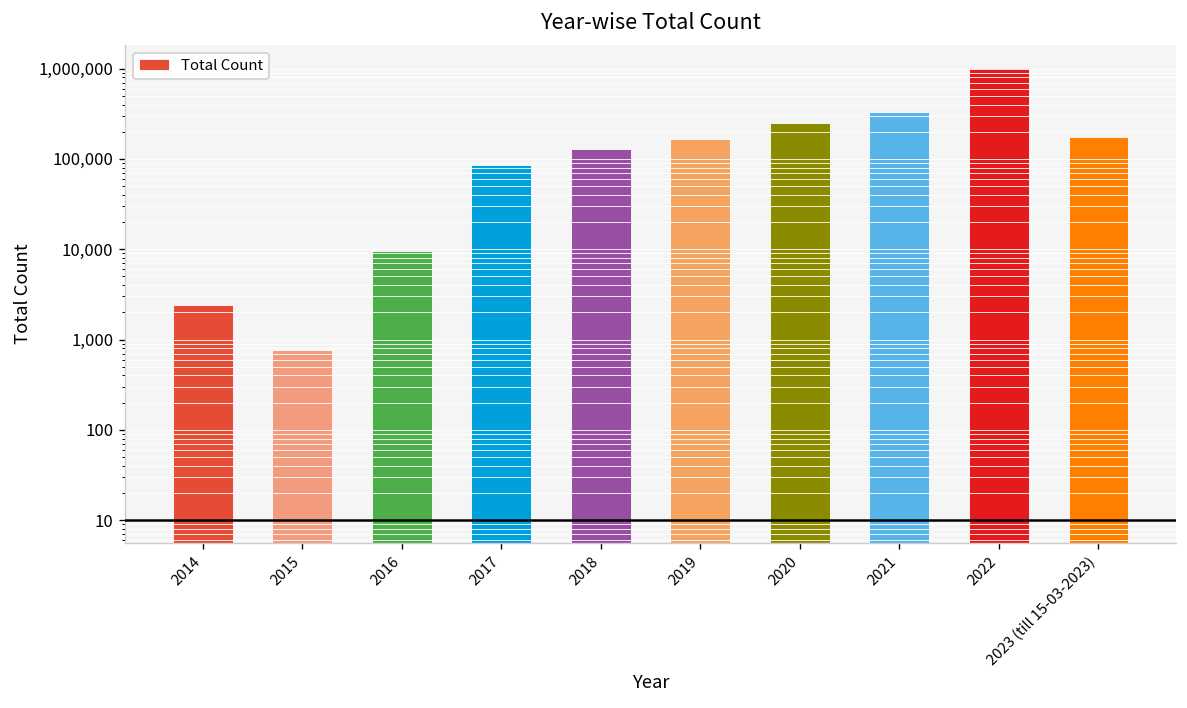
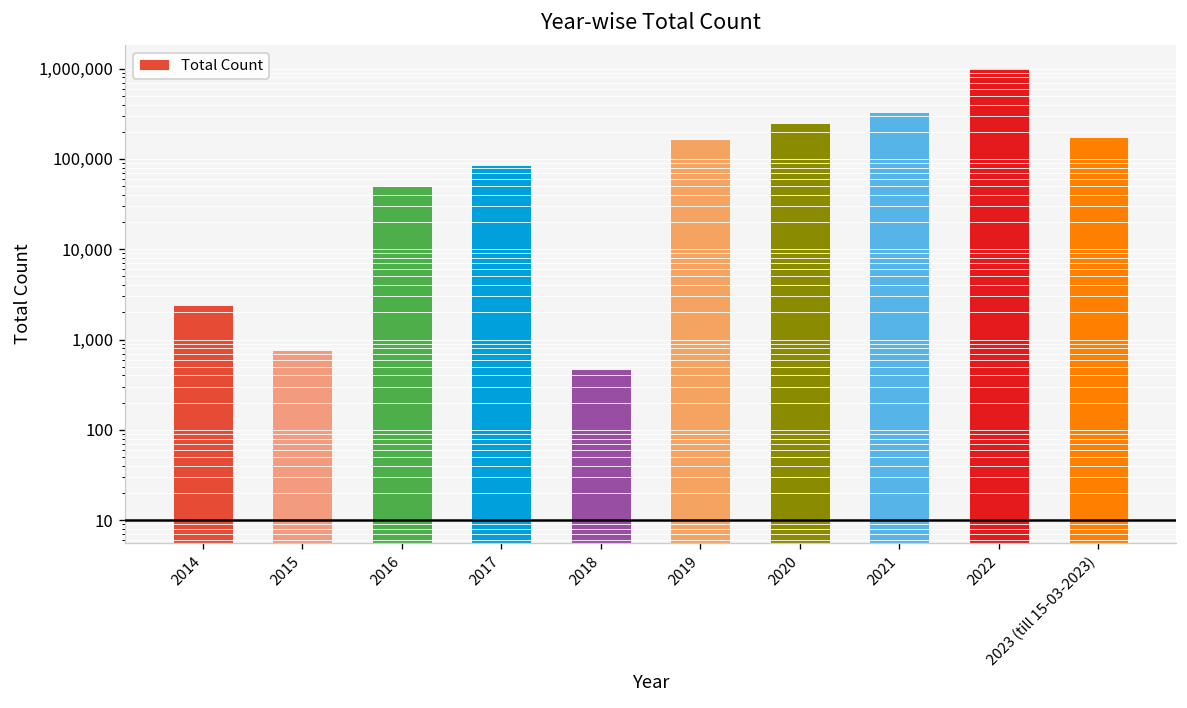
2016: 9,000 -> 50,000
2018: 130,000 -> 500
